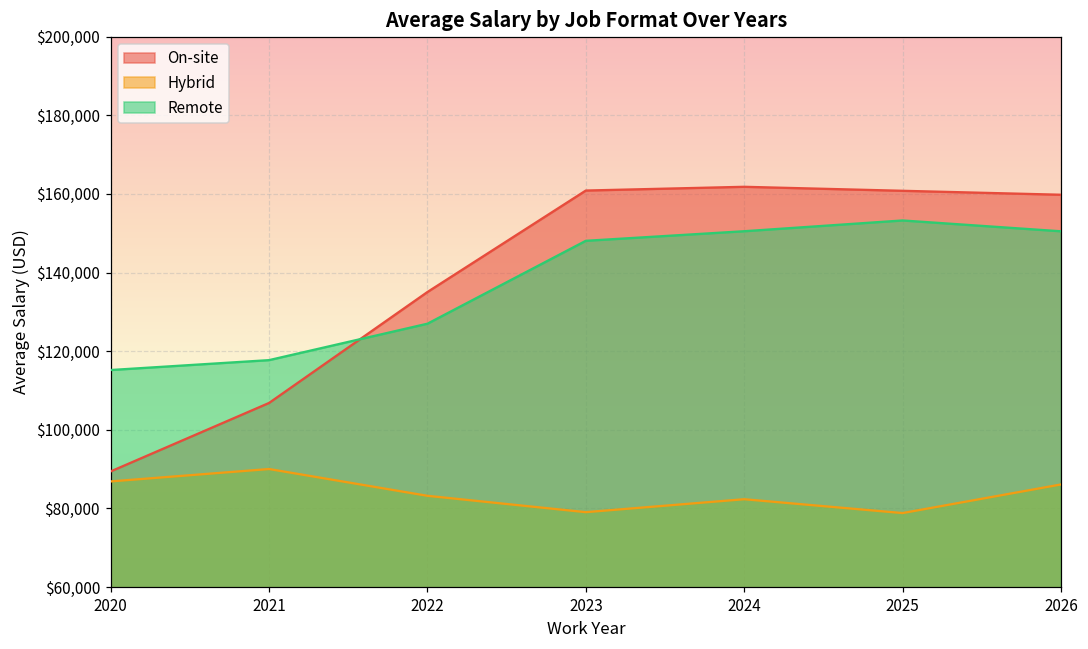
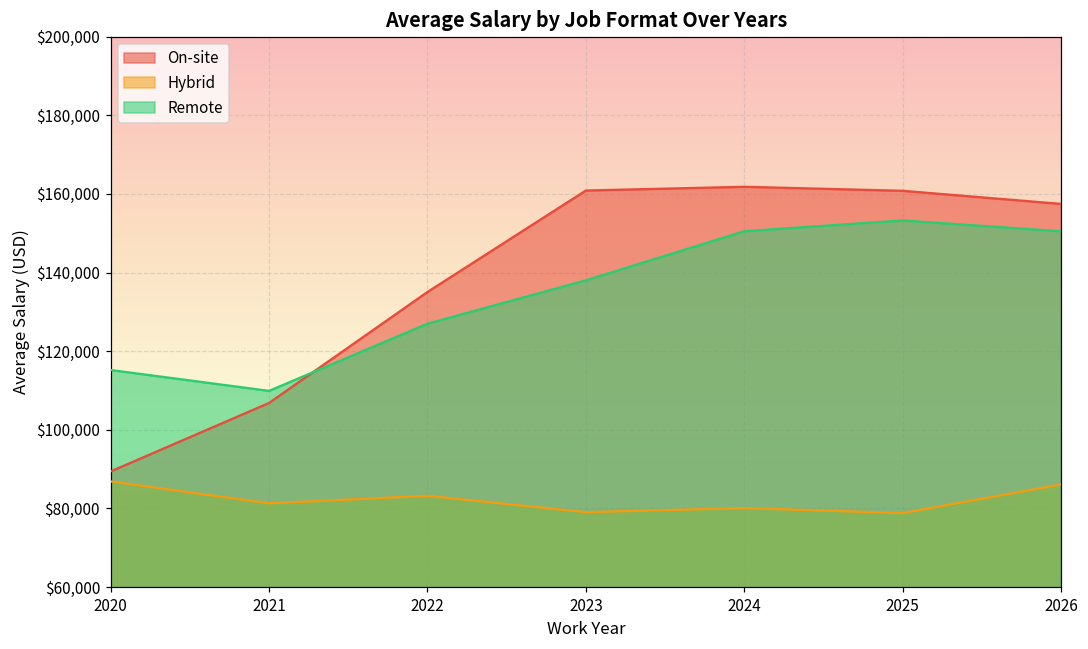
Hybrid, 2021: $90,000 -> $81,000
Remote, 2021: $118,000 -> $110,000
Remote, 2023: $148,000 -> $138,000
Hybrid, 2024: $82,000 -> $80,000
On-site, 2026: $160,000 -> $157,000
